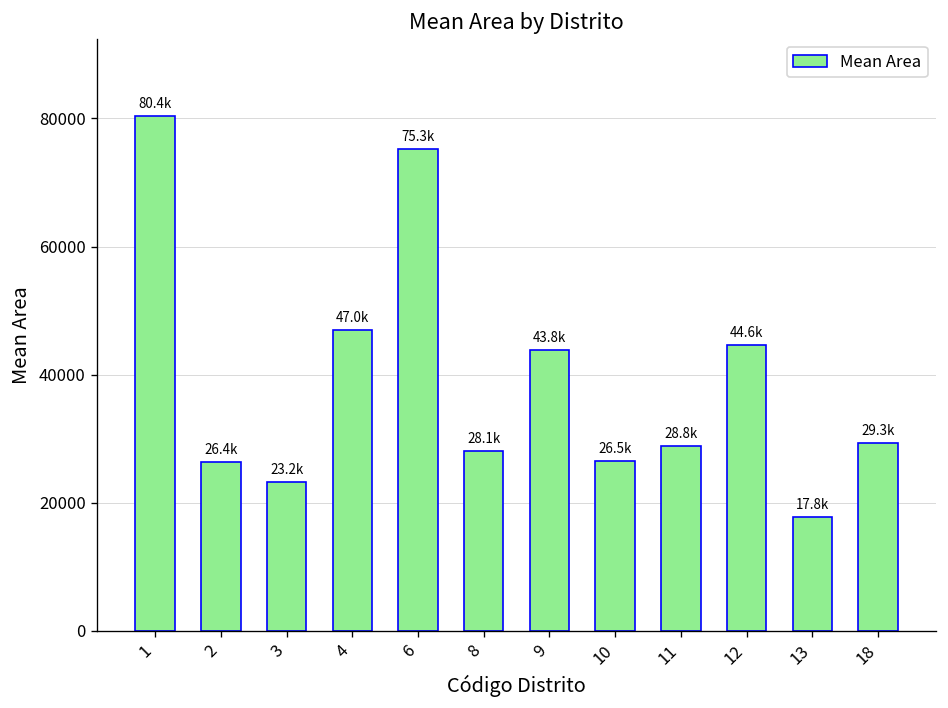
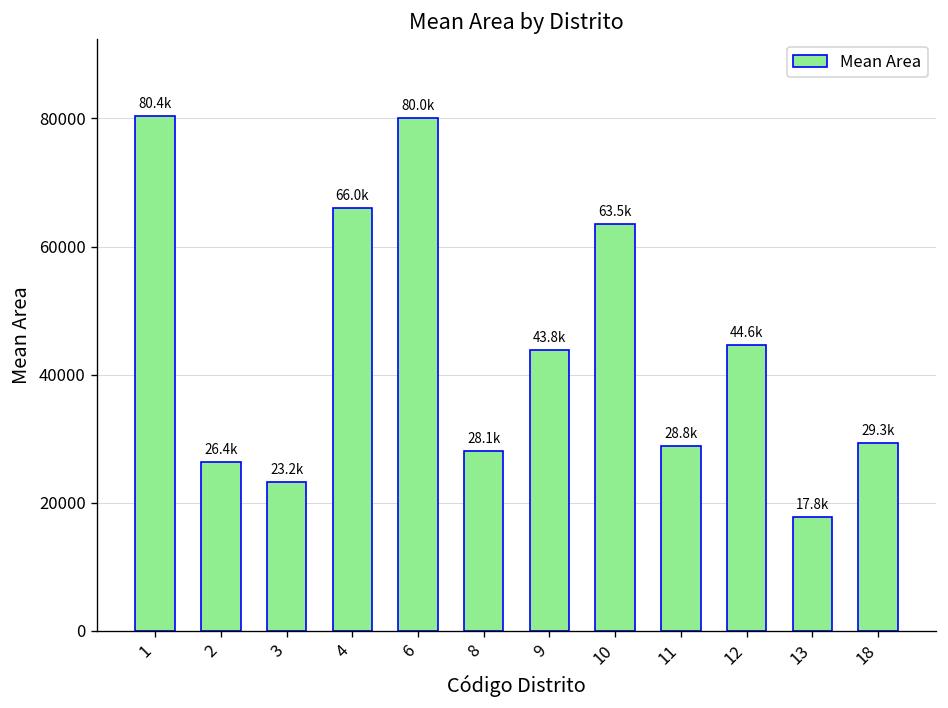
4: 47.0k -> 66.0k
6: 75.3k -> 80.0k
10: 26.5k -> 63.5k
